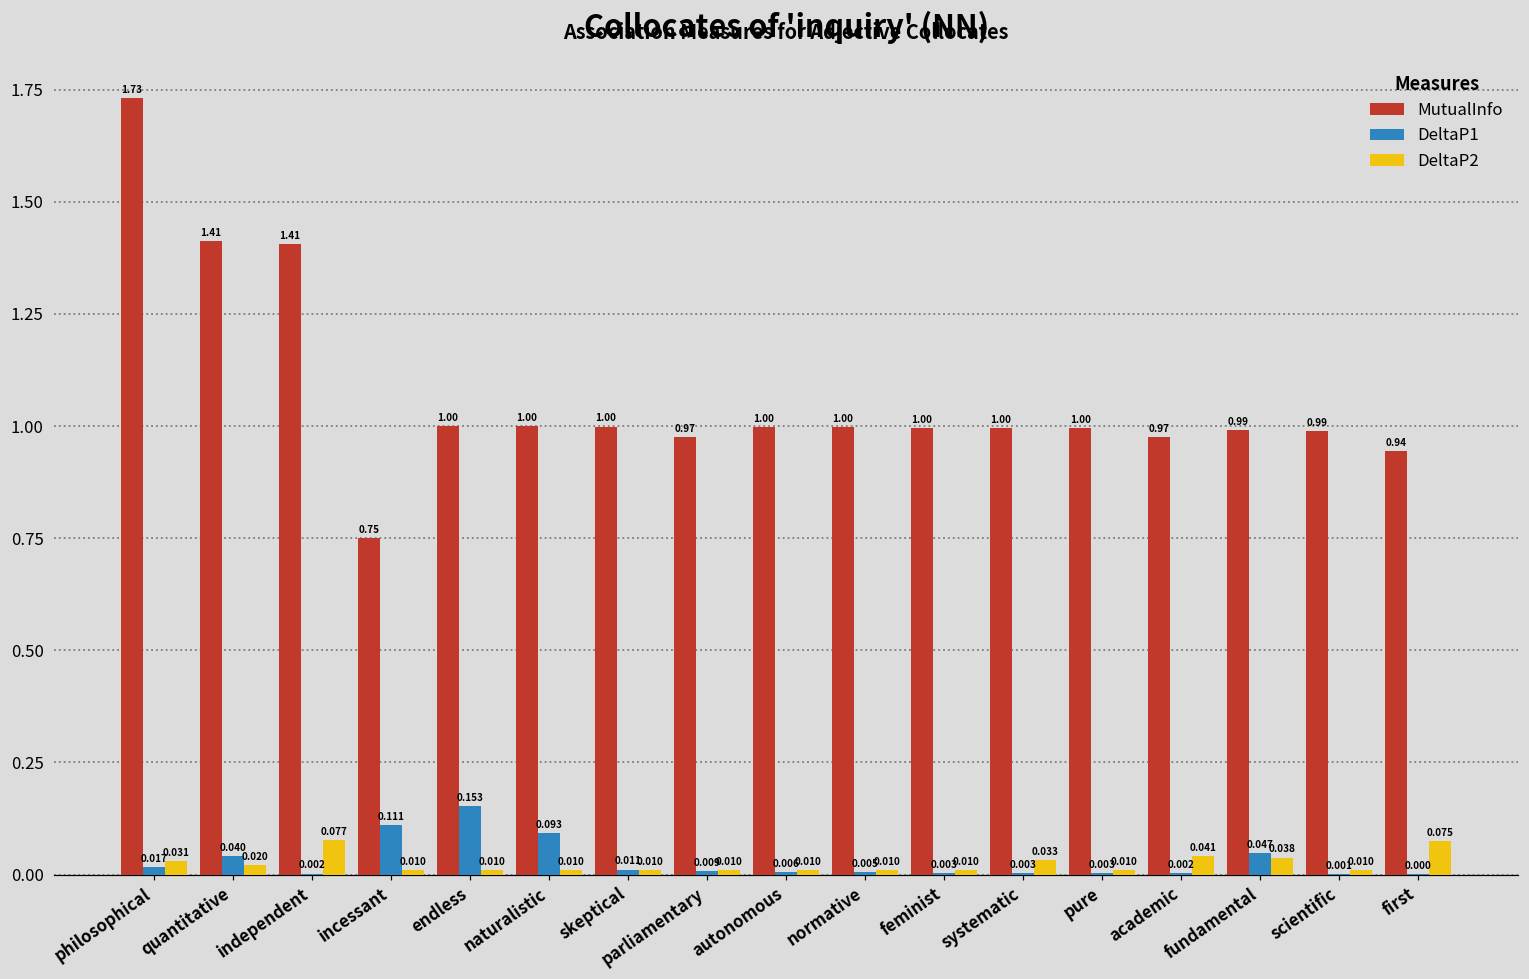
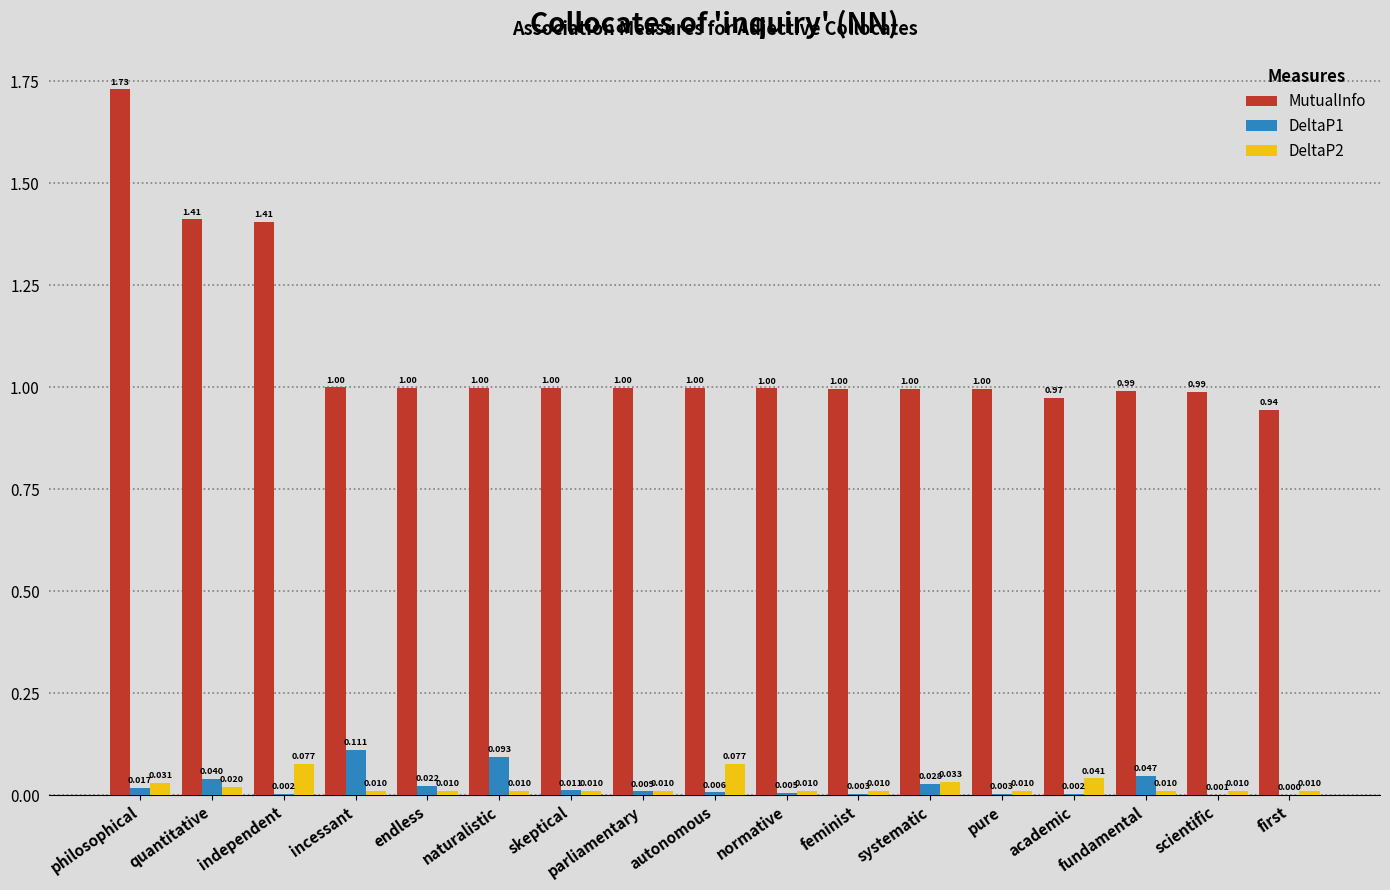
MutualInfo, incessant: 0.75 -> 1.00
DeltaP1, endless: 0.153 -> 0.022
MutualInfo, parliamentary: 0.97 -> 1.00
DeltaP2, autonomous: 0.010 -> 0.077
DeltaP1, systematic: 0.003 -> 0.028
DeltaP2, fundamental: 0.038 -> 0.010
DeltaP2, first: 0.075 -> 0.010
